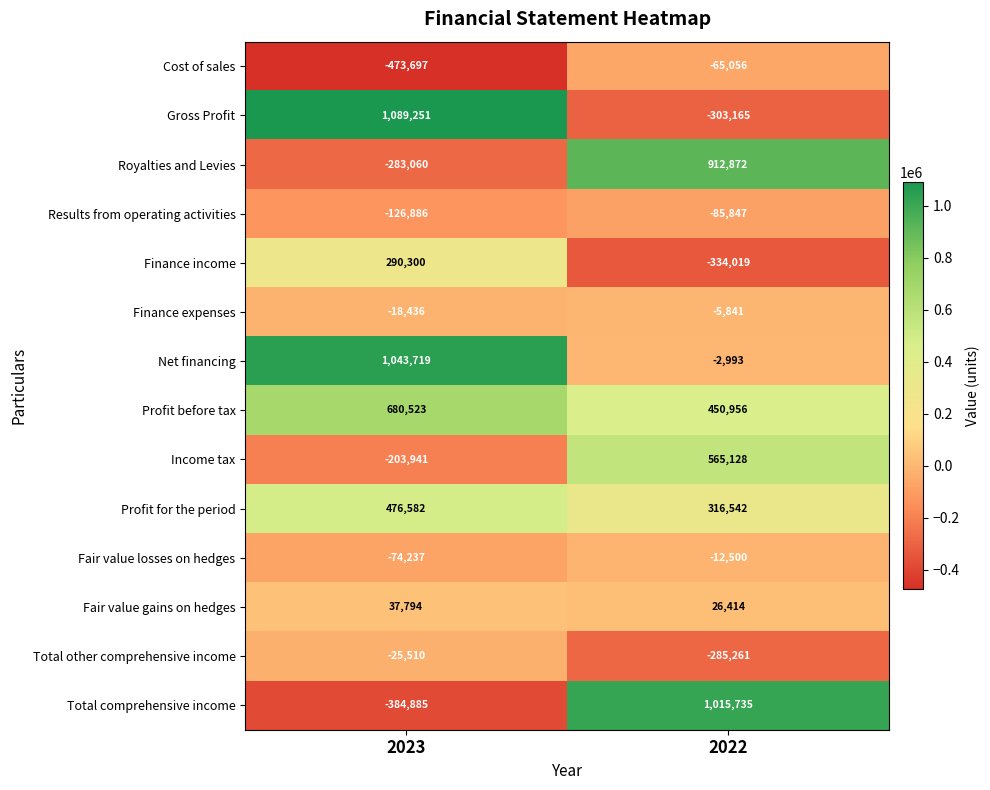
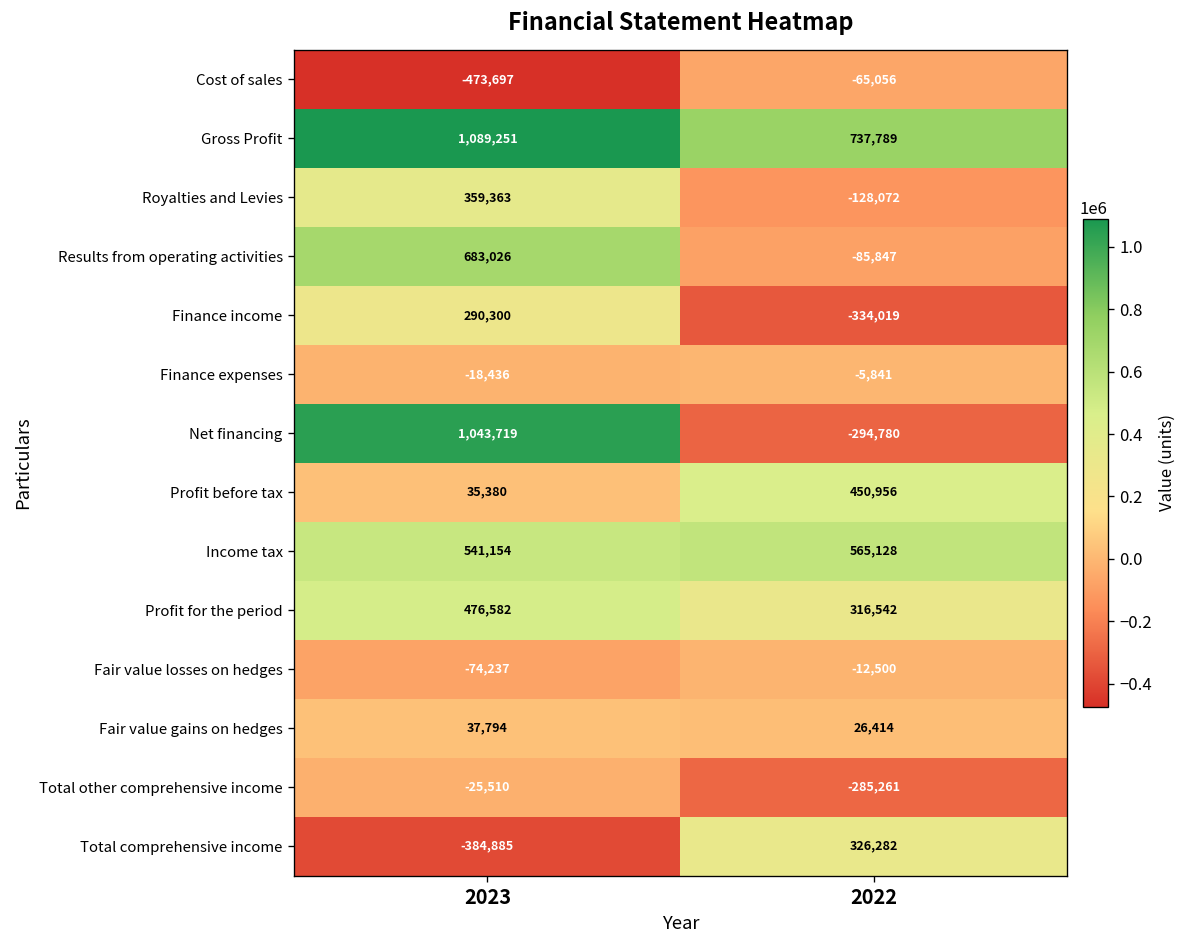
Gross Profit, 2022: -303,165 -> 737,789
Royalties and Levies, 2023: -283,060 -> 359,363
Royalties and Levies, 2022: 912,872 -> -128,072
Results from operating activities, 2023: -126,886 -> 683,026
Net financing, 2022: -2,993 -> -294,780
Profit before tax, 2023: 680,523 -> 35,380
Income tax, 2023: -203,941 -> 541,154
Total comprehensive income, 2022: 1,015,735 -> 326,282
